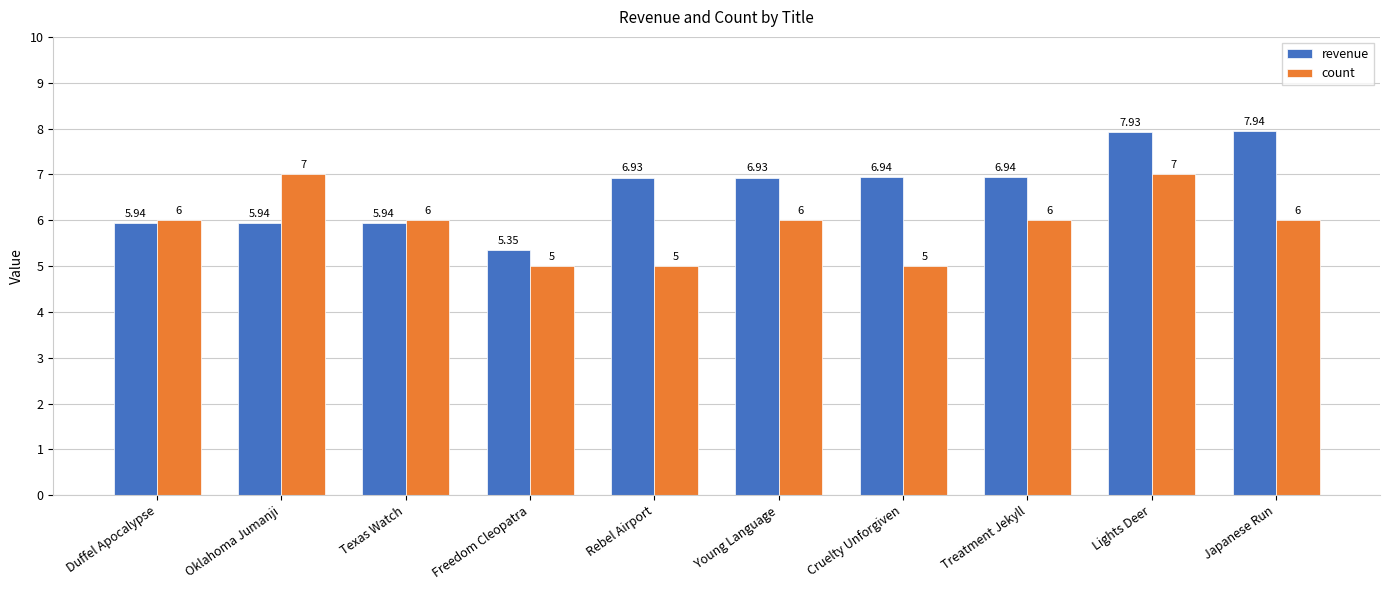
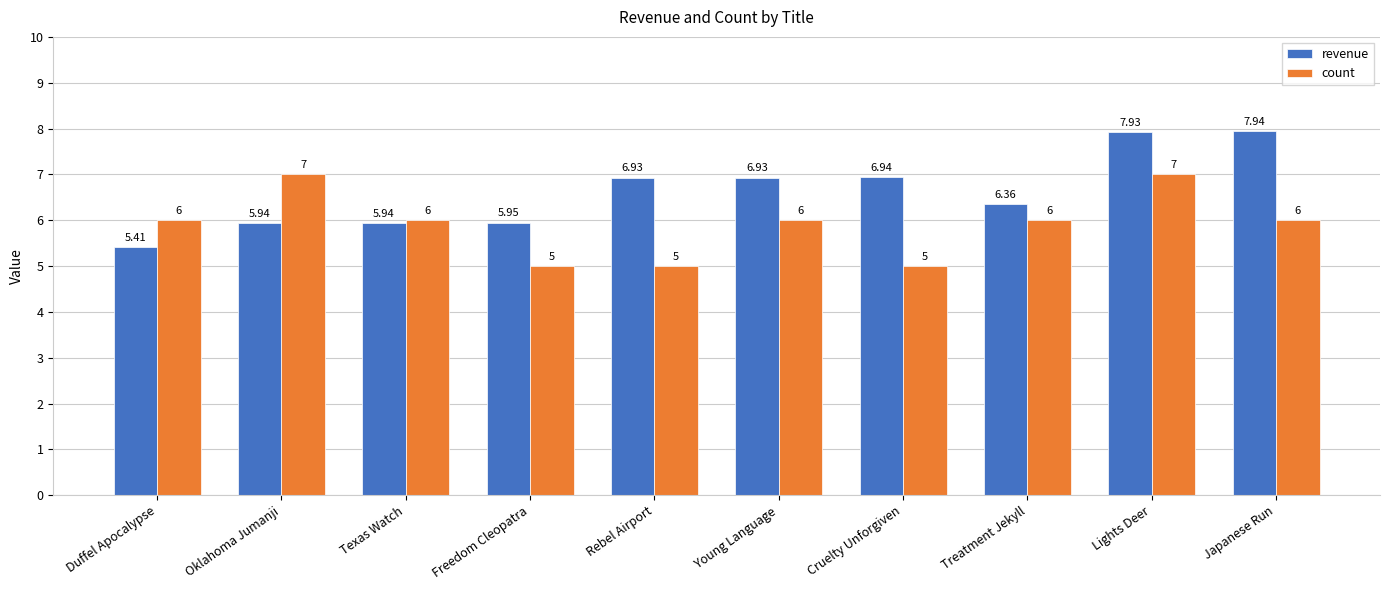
revenue, Duffel Apocalypse: 5.94 -> 5.41
revenue, Freedom Cleopatra: 5.35 -> 5.95
revenue, Treatment Jekyll: 6.94 -> 6.36
